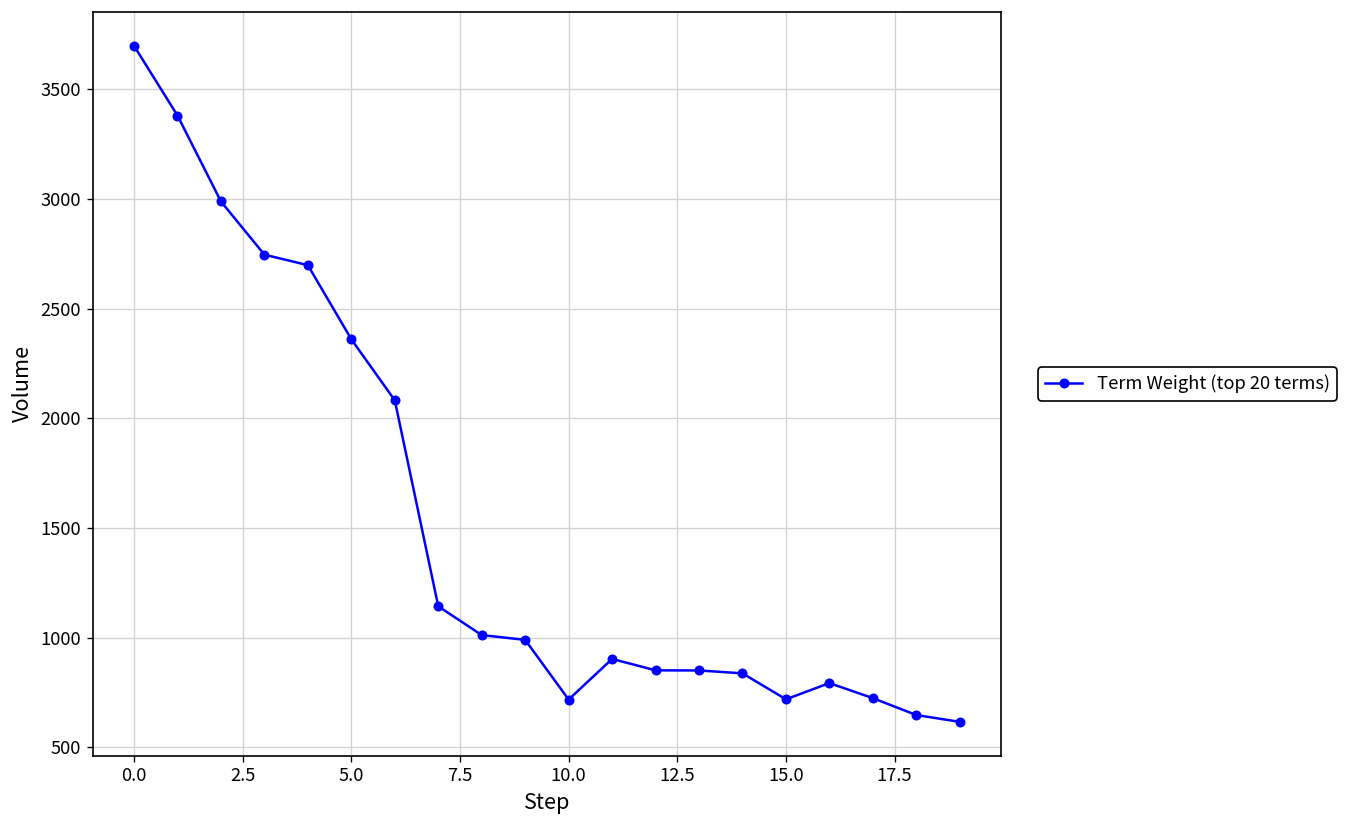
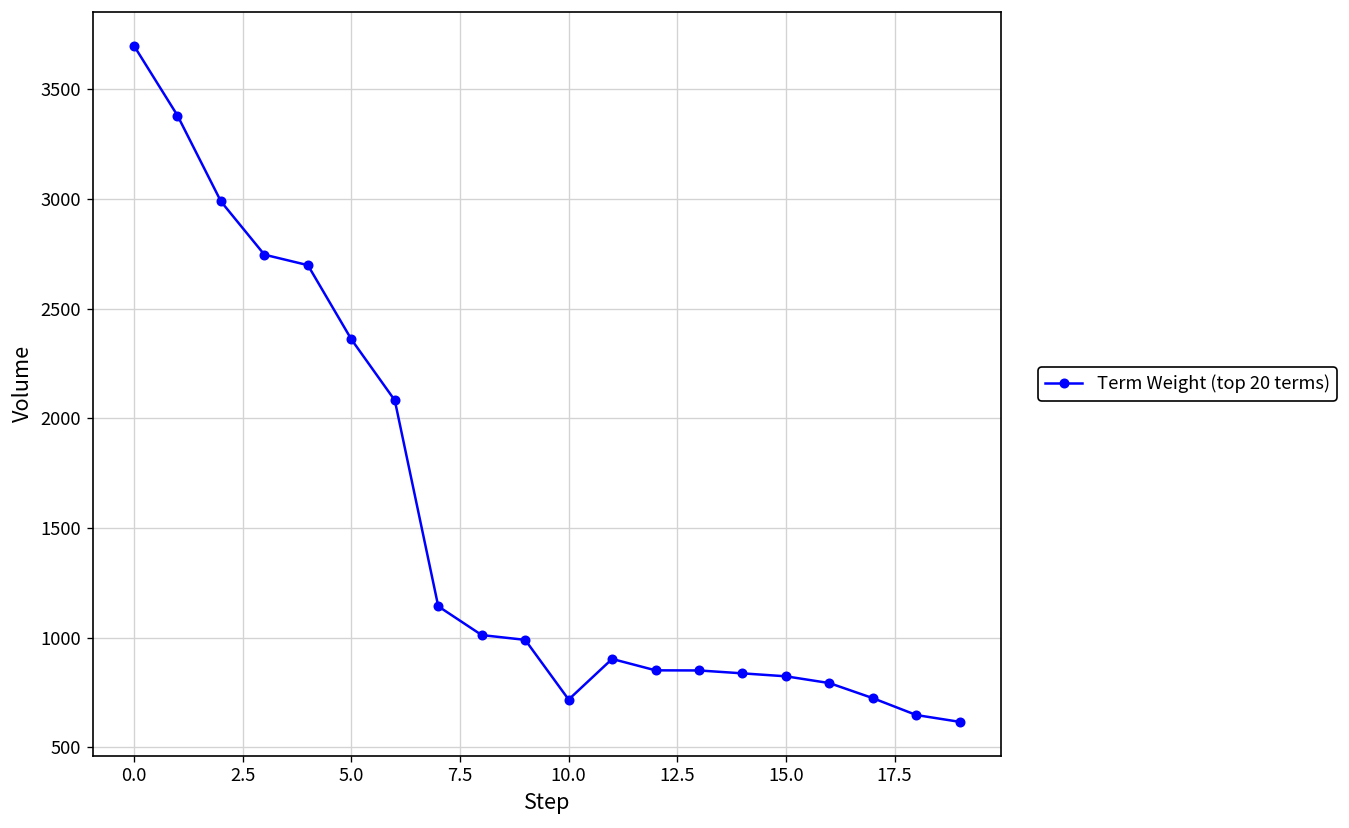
15.0: 720 -> 820
